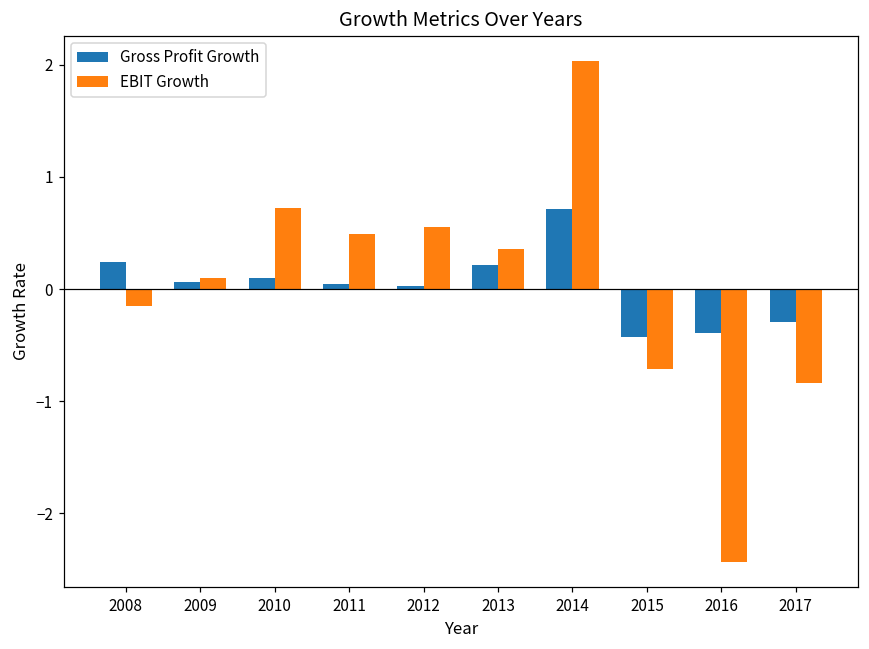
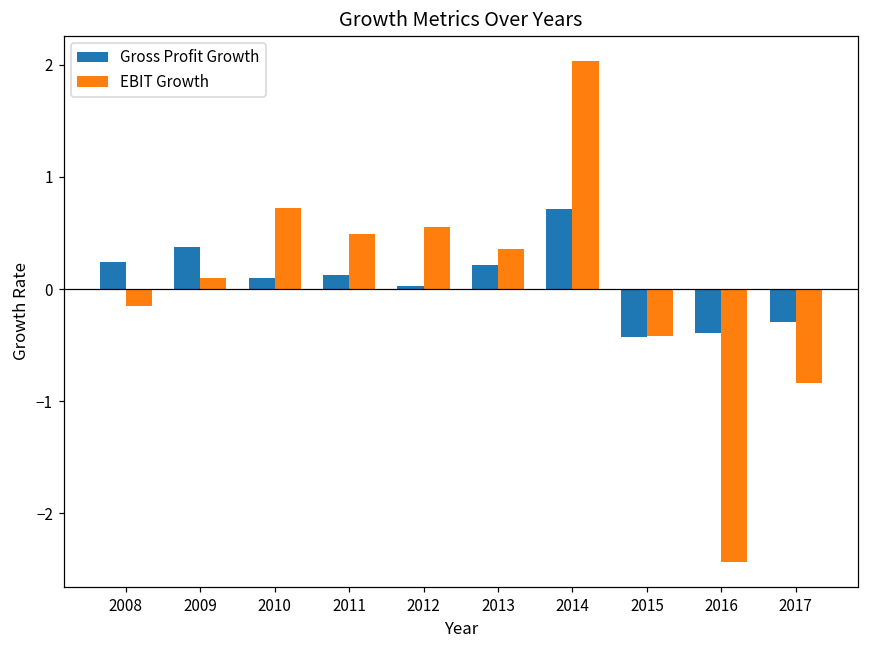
Gross Profit Growth, 2009: 0.06 -> 0.38
Gross Profit Growth, 2011: 0.05 -> 0.13
EBIT Growth, 2015: -0.71 -> -0.42
